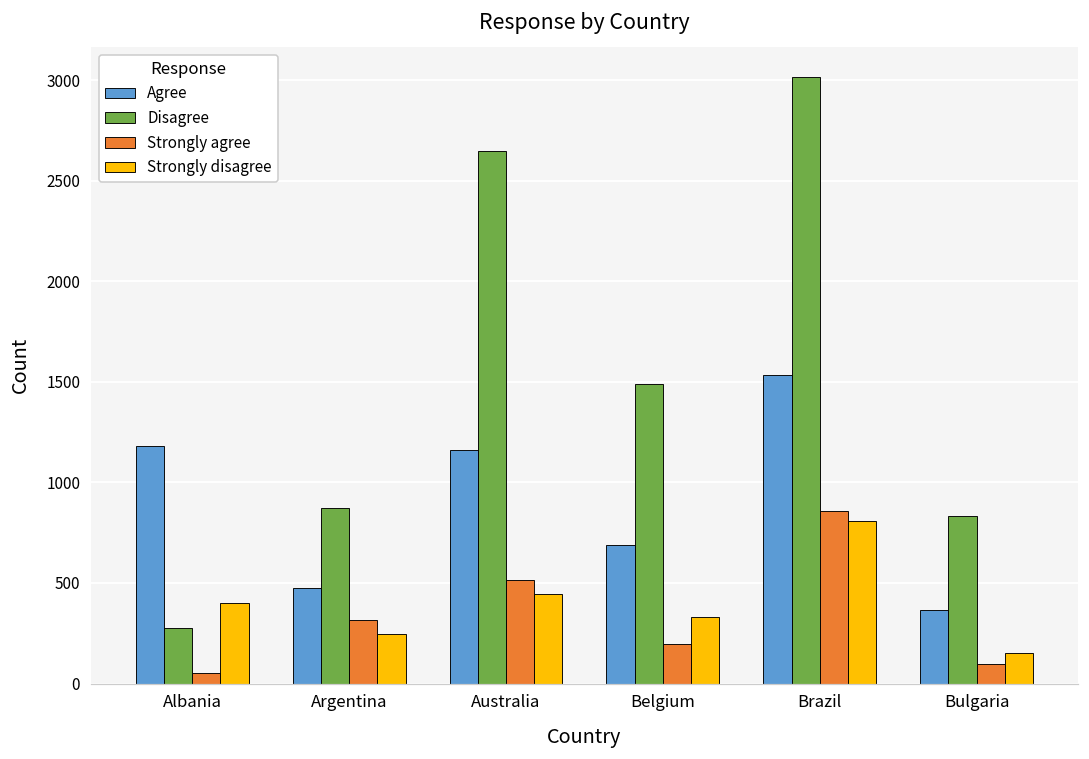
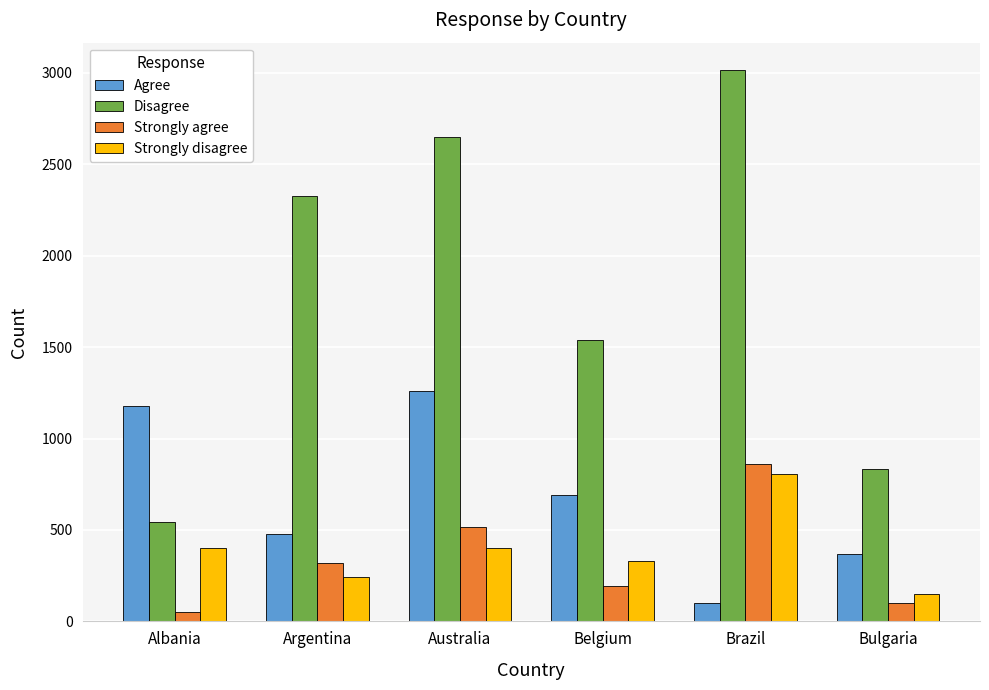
Disagree, Albania: 280 -> 540
Disagree, Argentina: 880 -> 2320
Agree, Australia: 1160 -> 1260
Strongly disagree, Australia: 440 -> 400
Disagree, Belgium: 1490 -> 1540
Agree, Brazil: 1540 -> 100
